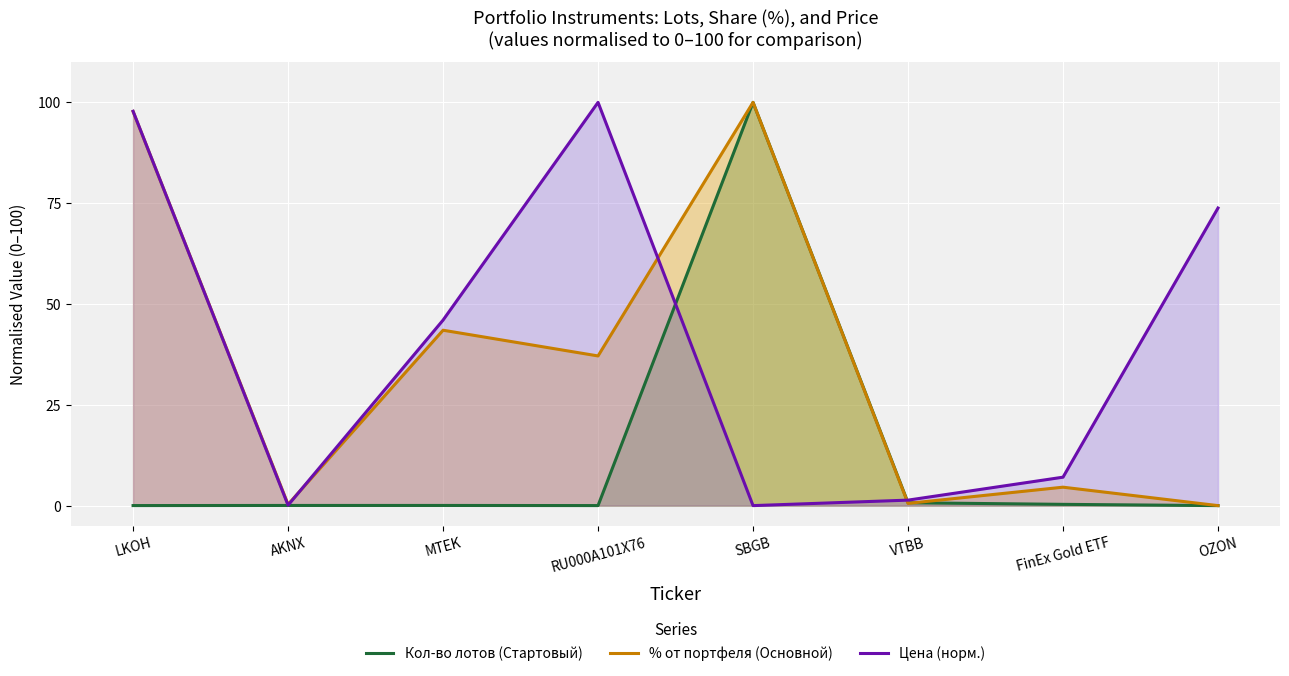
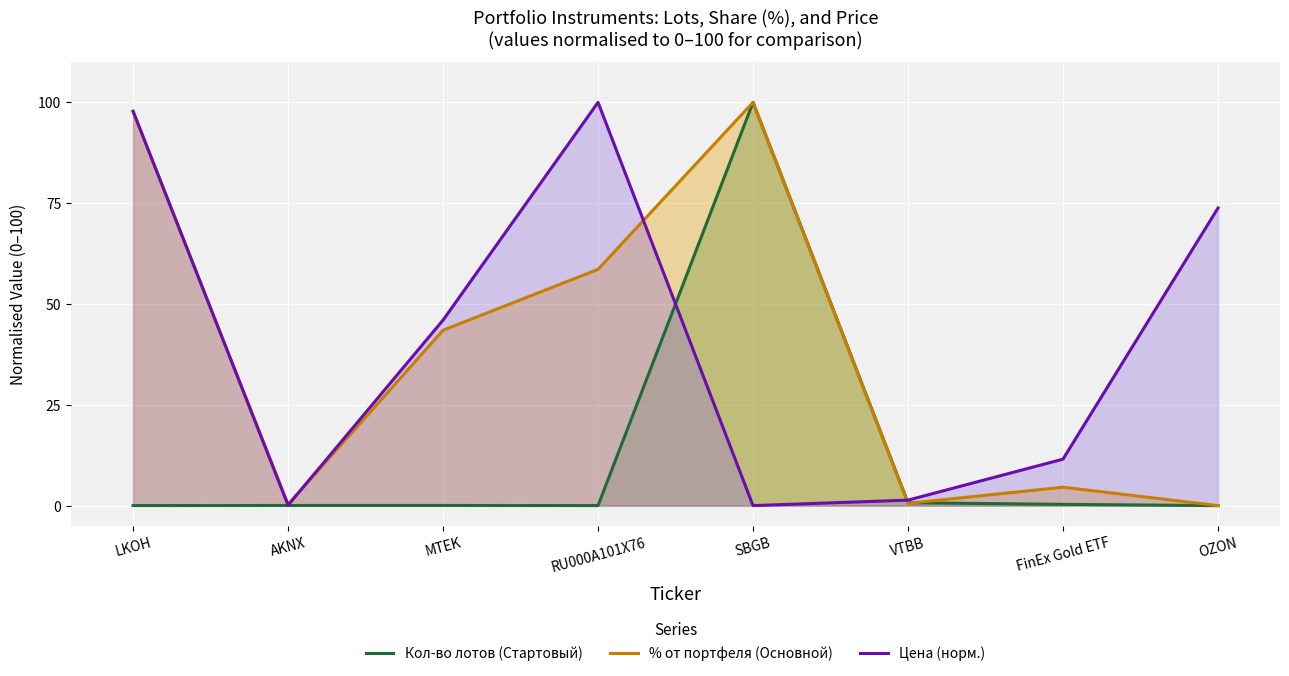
% от портфеля (Основной), RU000A101X76: 37 -> 59
Цена (норм.), FinEx Gold ETF: 7 -> 12
